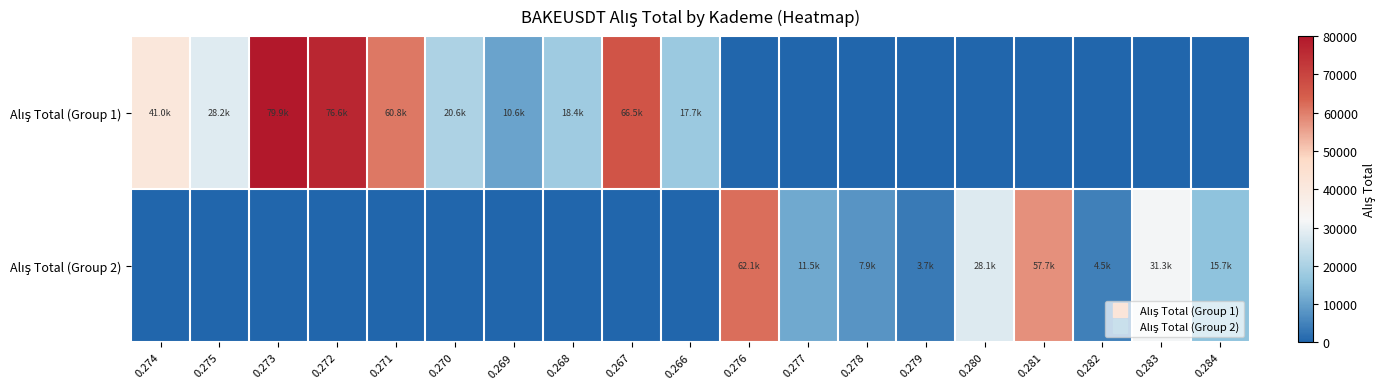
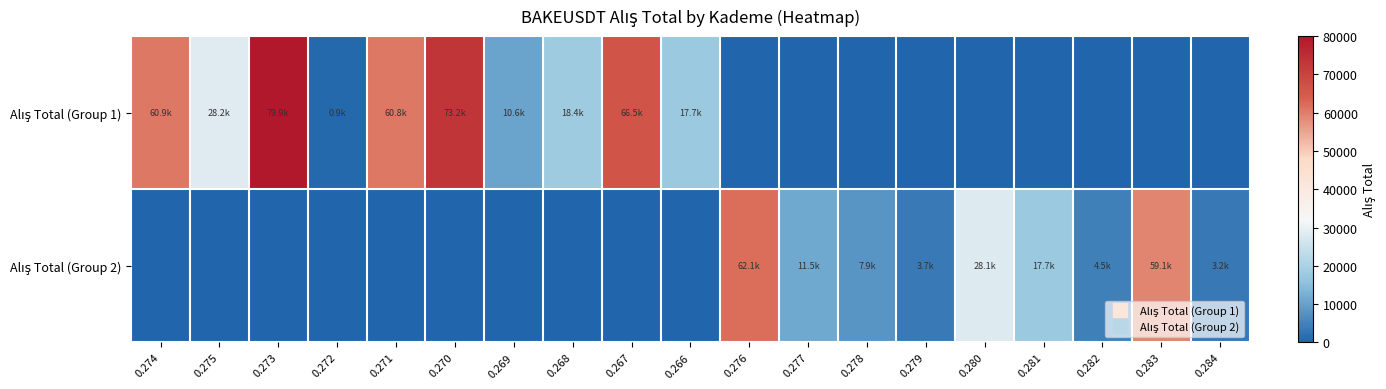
Alış Total (Group 1), 0.274: 41.0k -> 60.9k
Alış Total (Group 1), 0.272: 76.6k -> 0.9k
Alış Total (Group 1), 0.270: 20.6k -> 73.2k
Alış Total (Group 2), 0.281: 57.7k -> 17.7k
Alış Total (Group 2), 0.283: 31.3k -> 59.1k
Alış Total (Group 2), 0.284: 15.7k -> 3.2k
